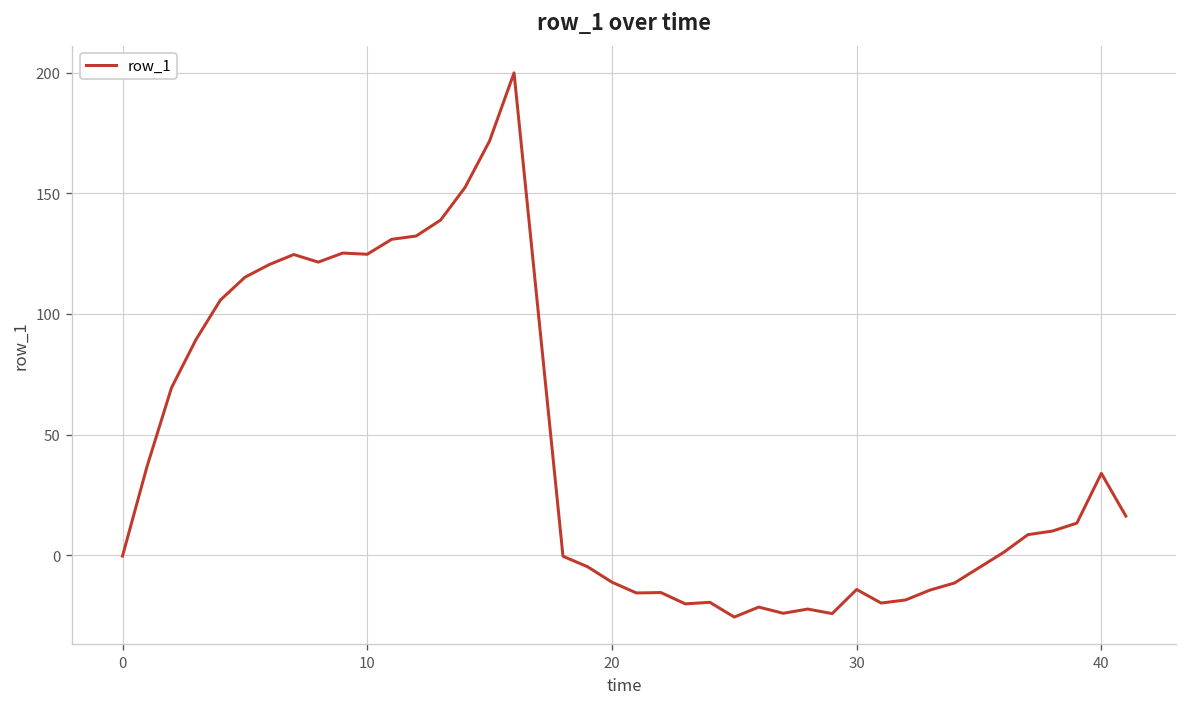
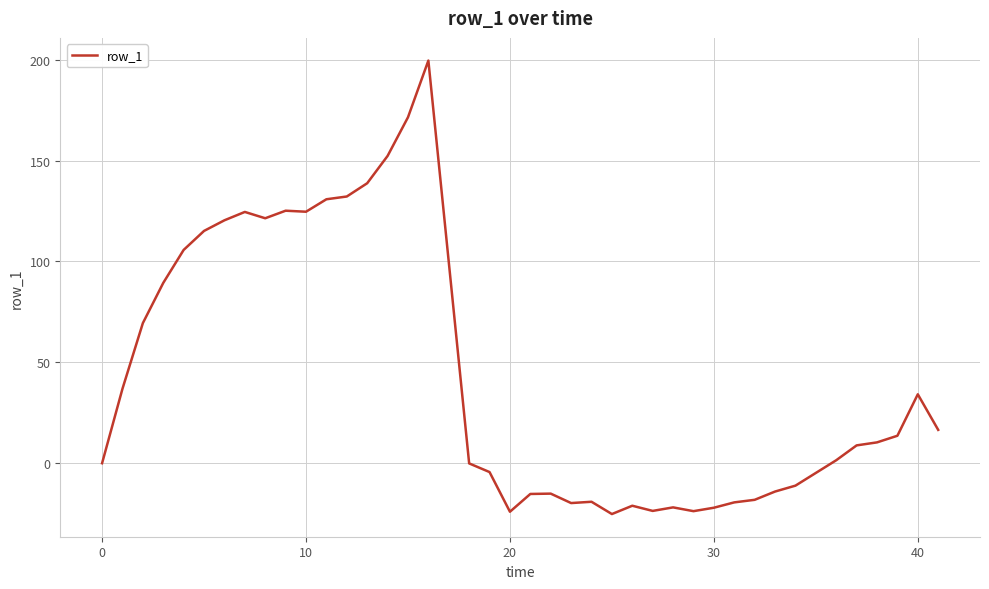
20: -11 -> -24
30: -14 -> -22
